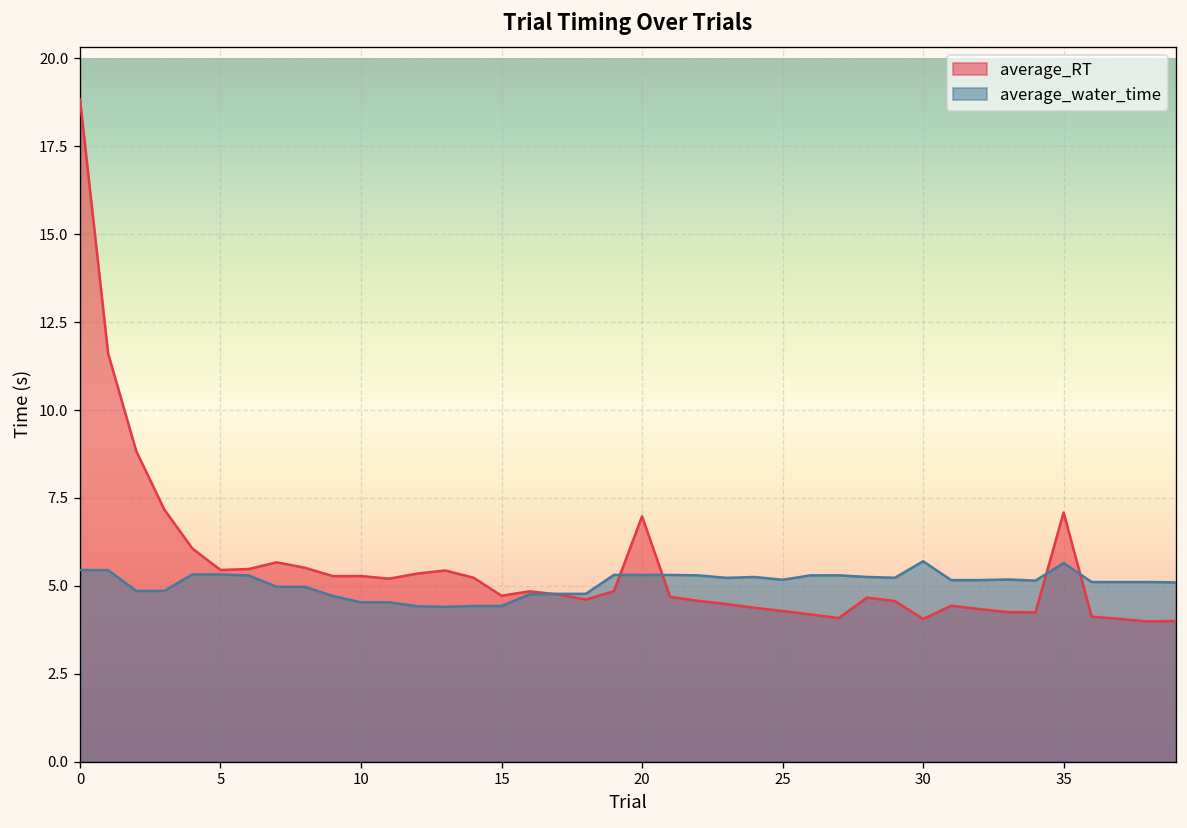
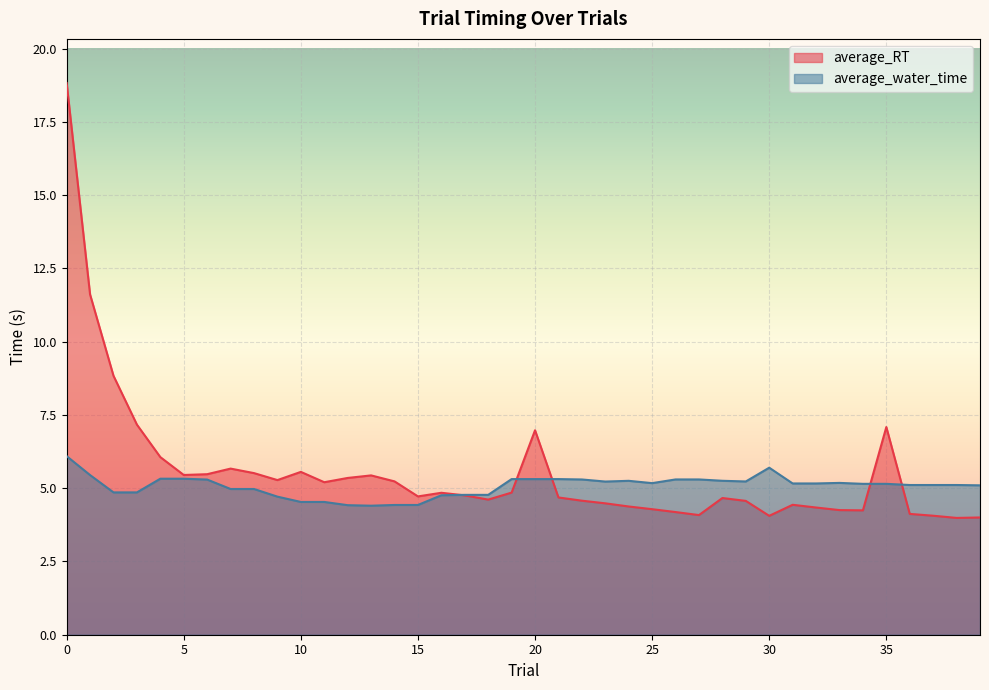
average_water_time, 0: 5.4 -> 6.1
average_RT, 10: 5.3 -> 5.6
average_water_time, 35: 5.6 -> 5.1
